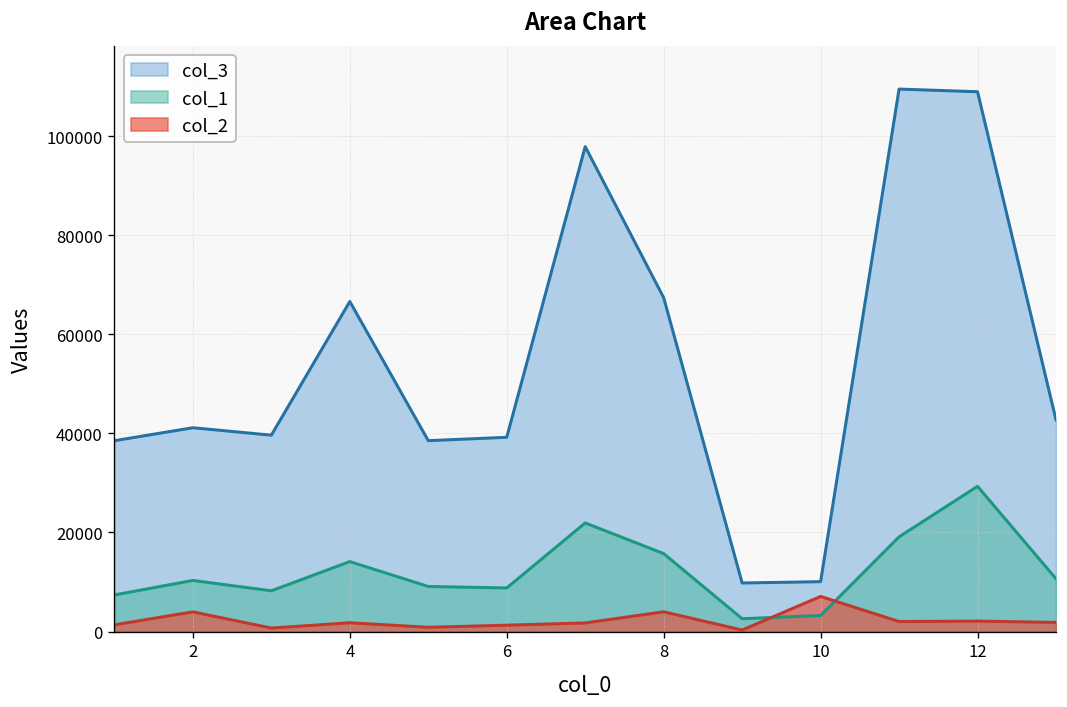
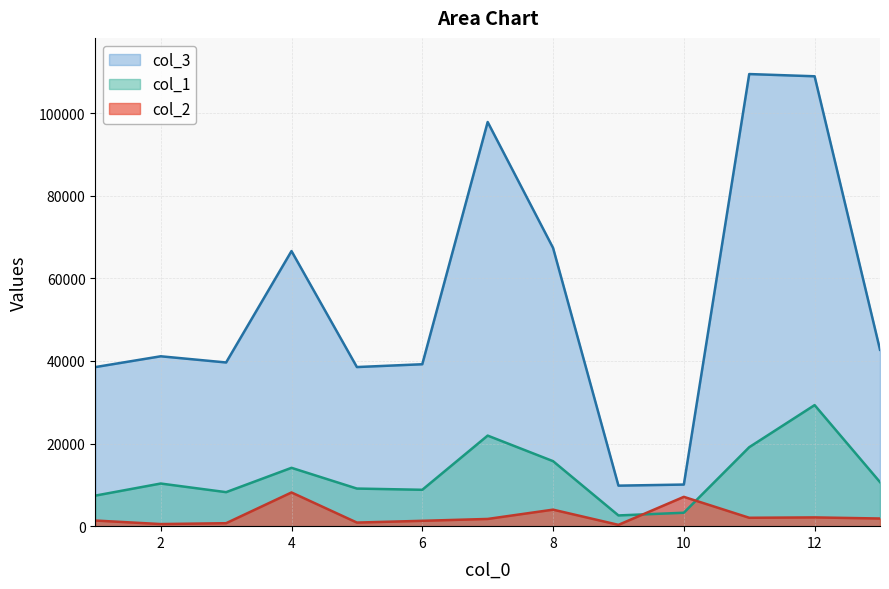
col_2, 2: 4000 -> 1000
col_2, 4: 2000 -> 8000
